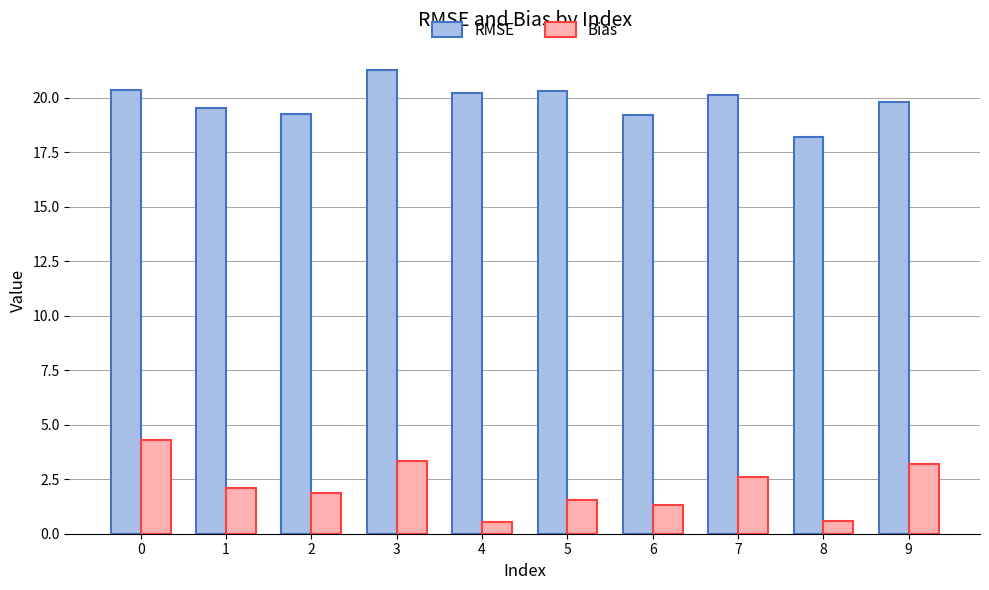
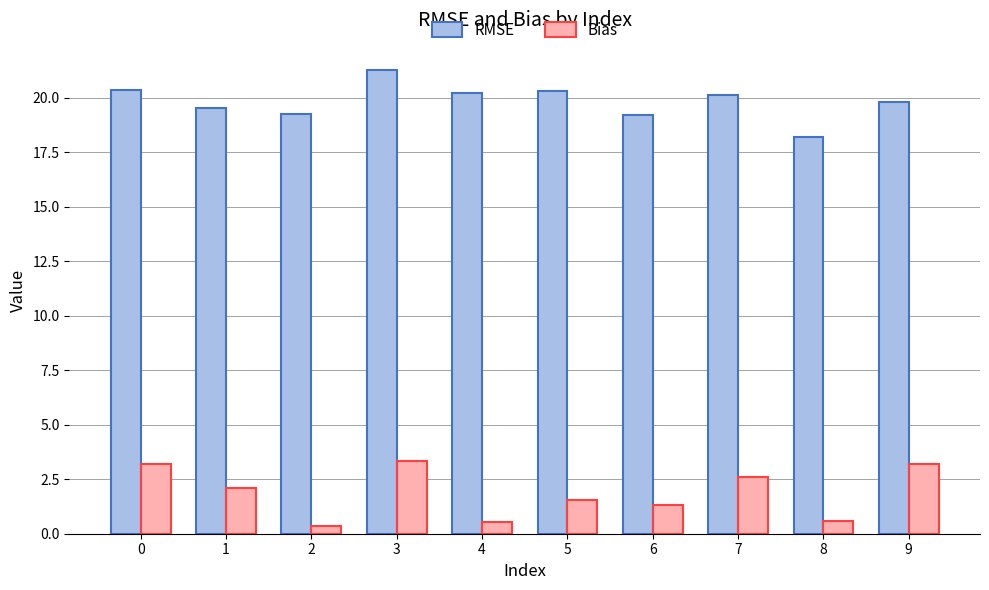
Bias, 0: 4.3 -> 3.2
Bias, 2: 1.9 -> 0.4
